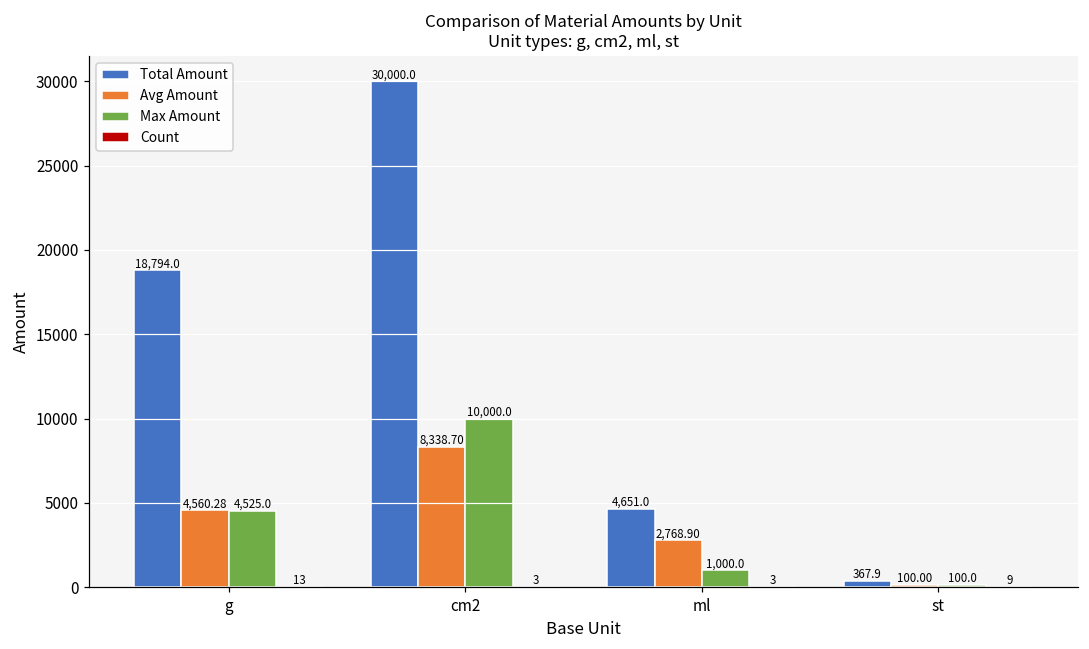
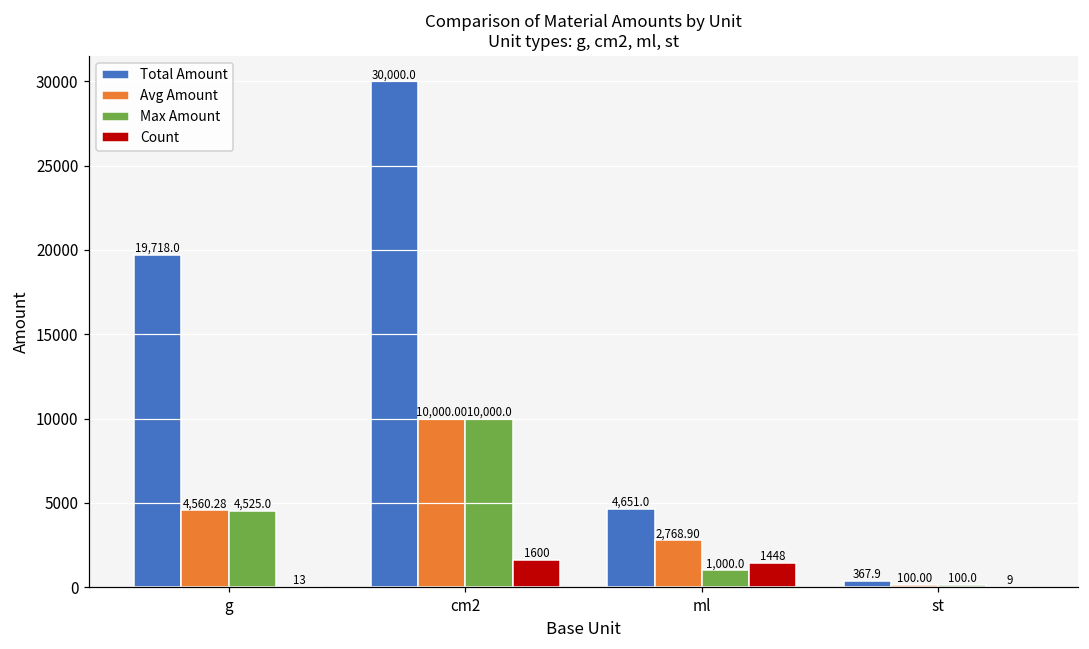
Total Amount, g: 18,794.0 -> 19,718.0
Avg Amount, cm2: 8,338.70 -> 10,000.00
Count, cm2: 3 -> 1600
Count, ml: 3 -> 1448
